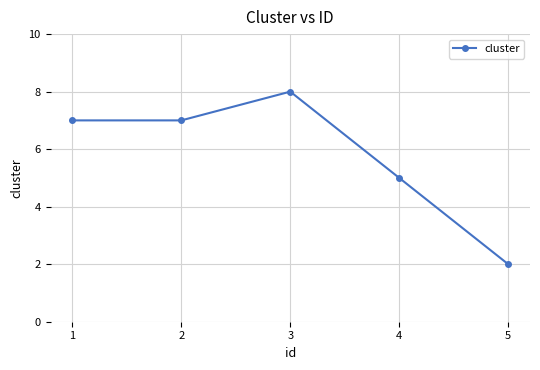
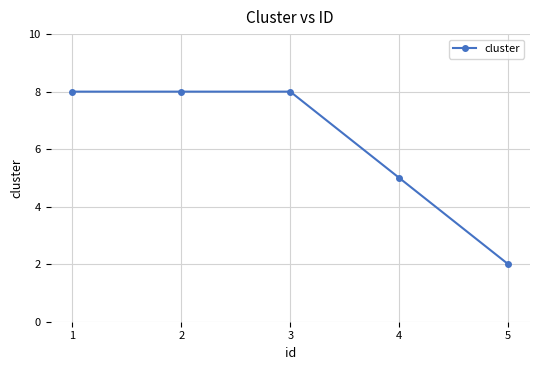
1: 7 -> 8
2: 7 -> 8
